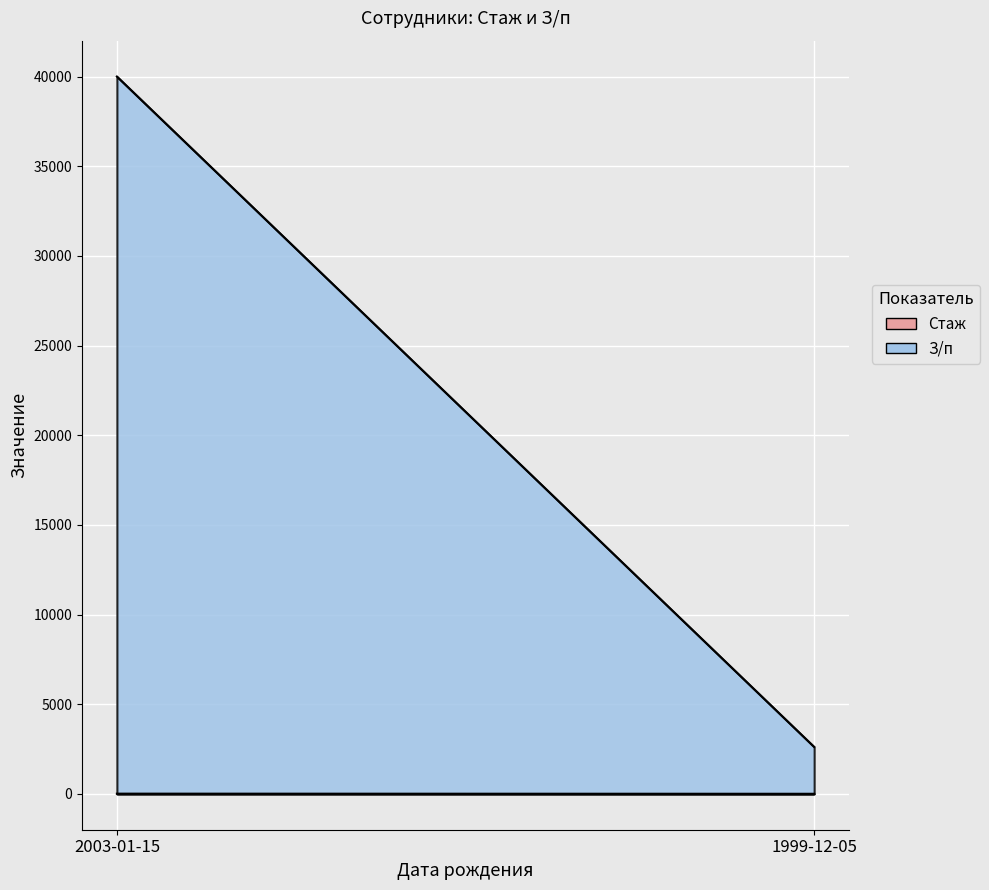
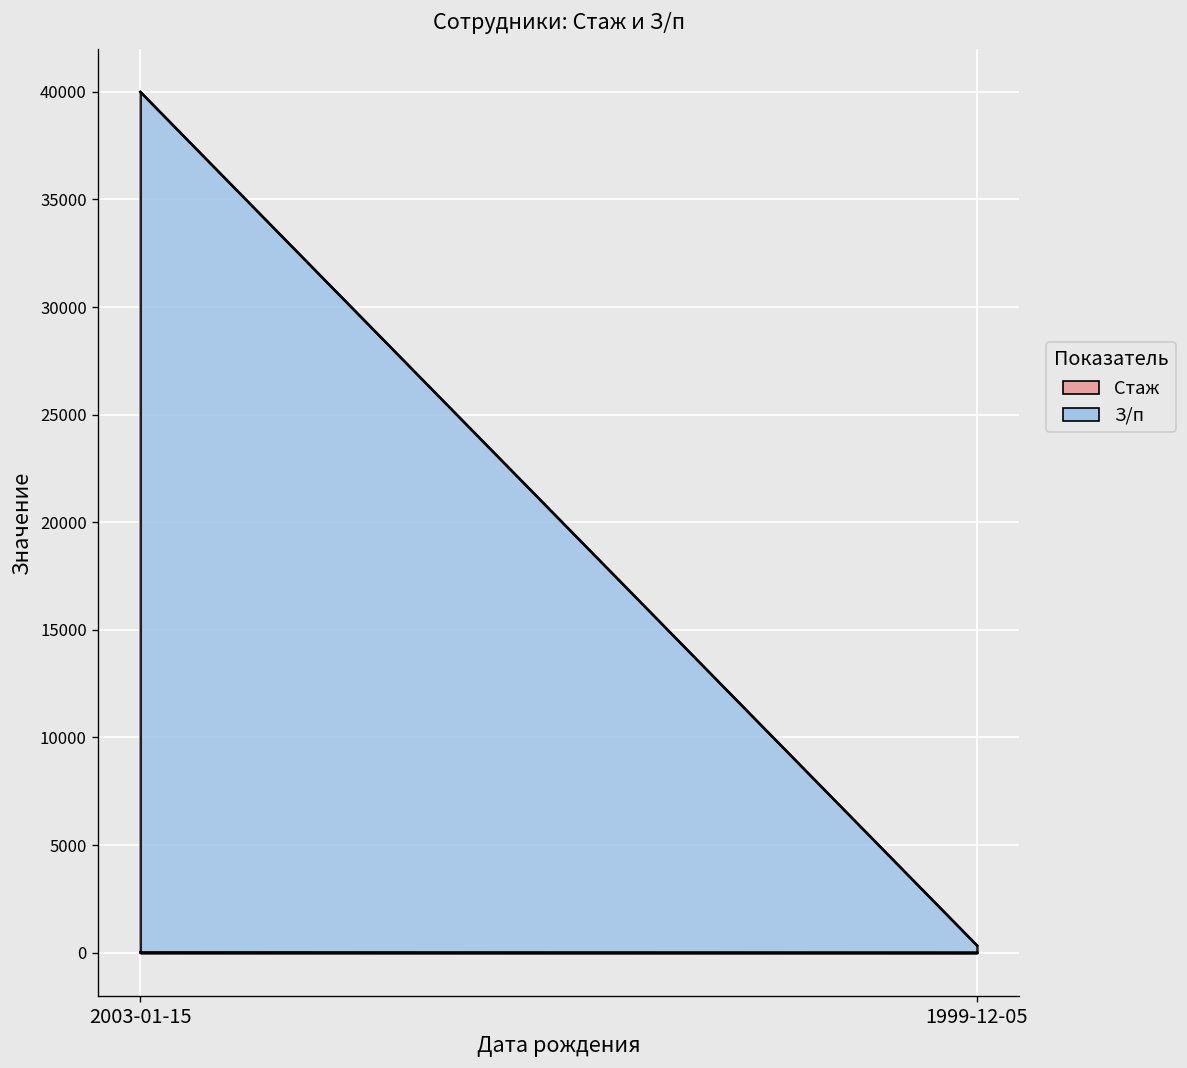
З/п, 1999-12-05: 2600 -> 300
